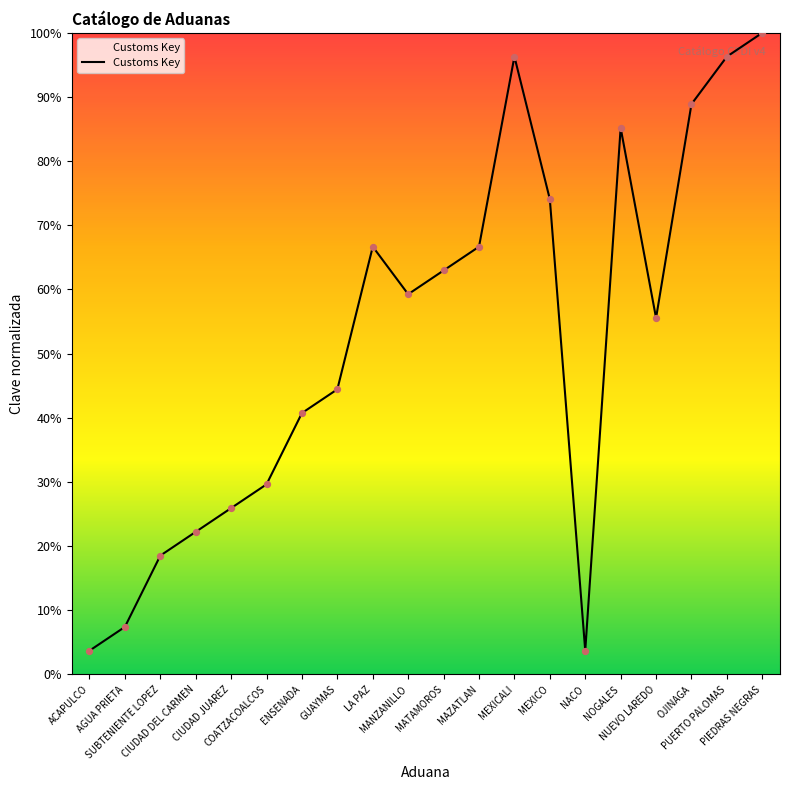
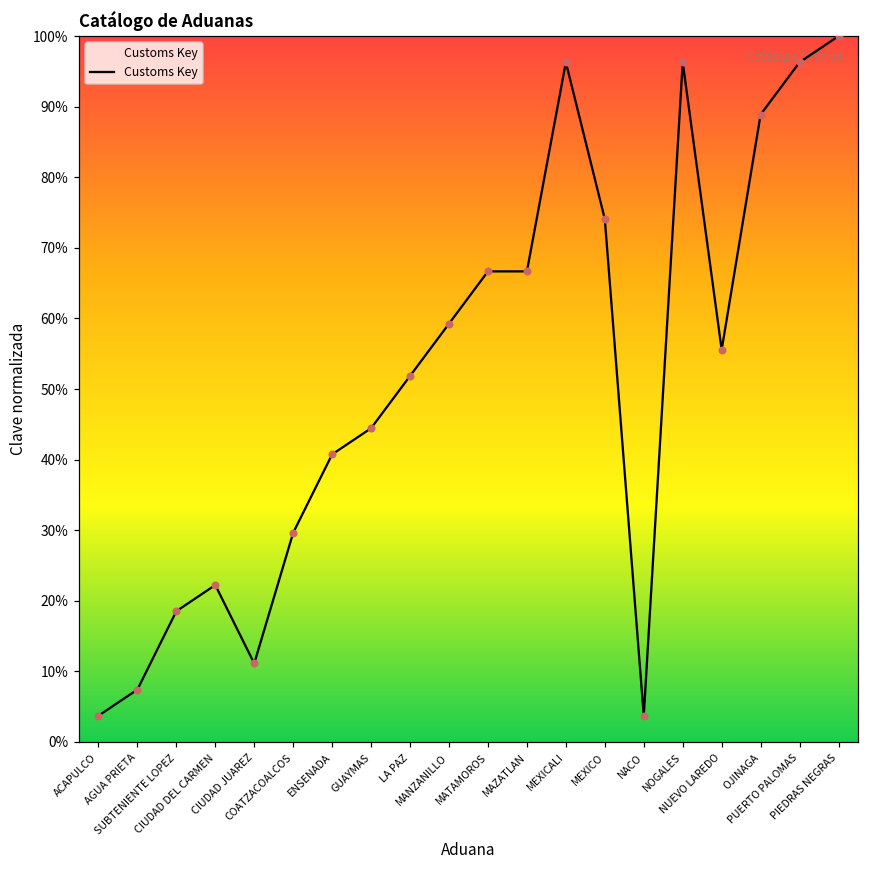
CIUDAD JUAREZ: 26% -> 11%
LA PAZ: 67% -> 52%
MATAMOROS: 63% -> 67%
NOGALES: 85% -> 96%
